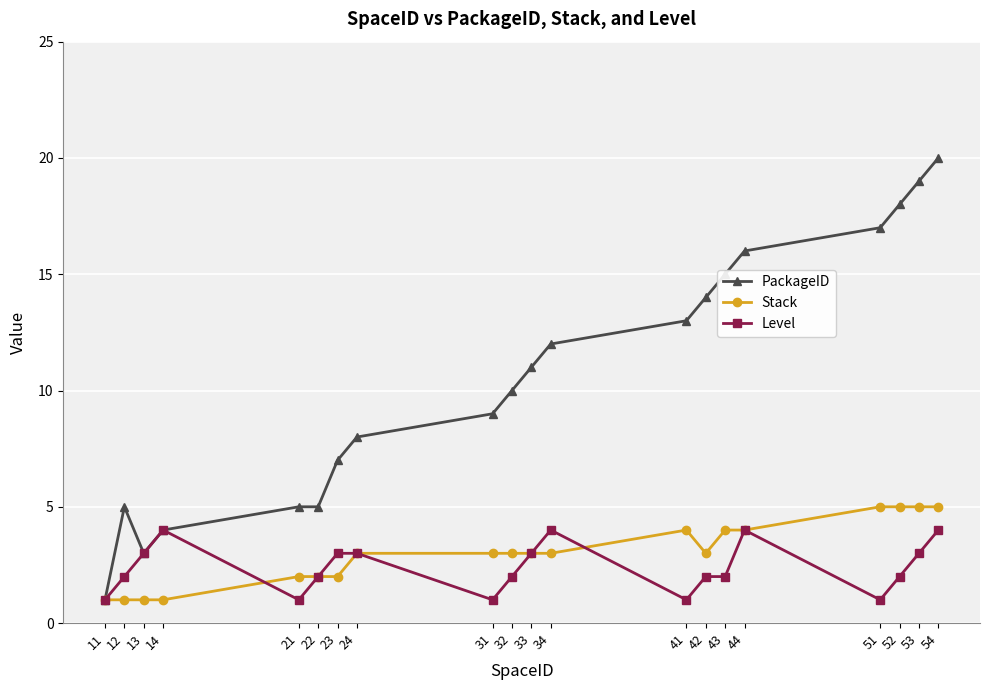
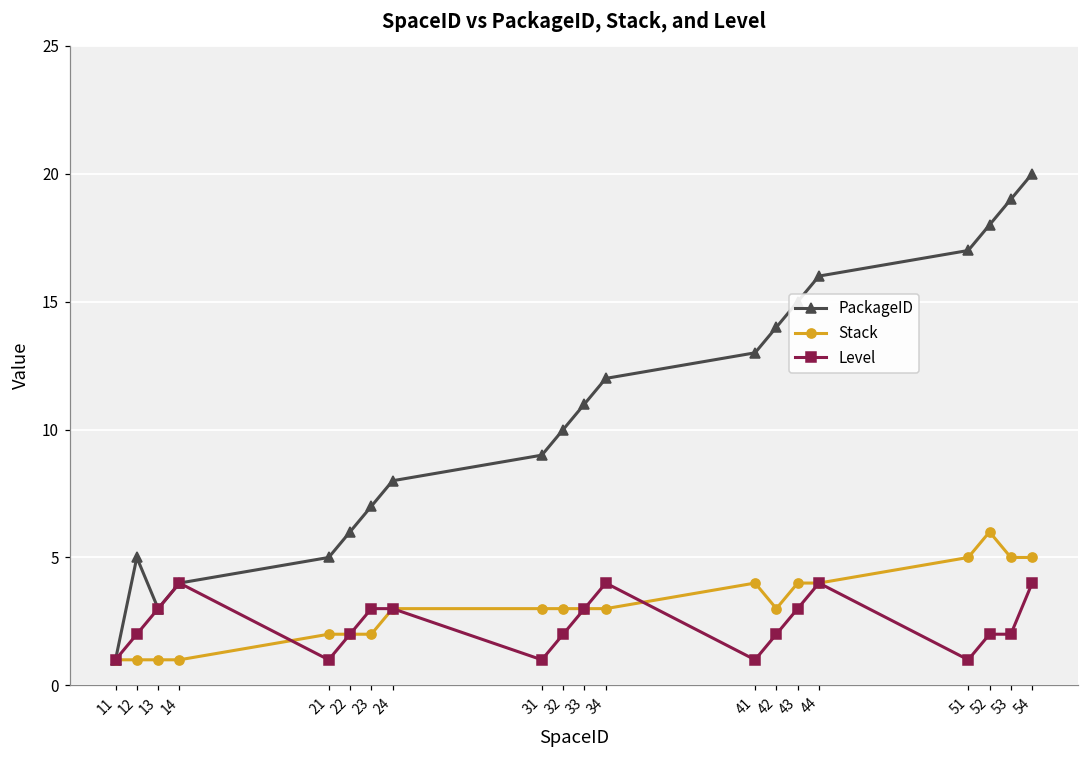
PackageID, 22: 5 -> 6
Level, 43: 2 -> 3
Stack, 52: 5 -> 6
Level, 53: 3 -> 2
